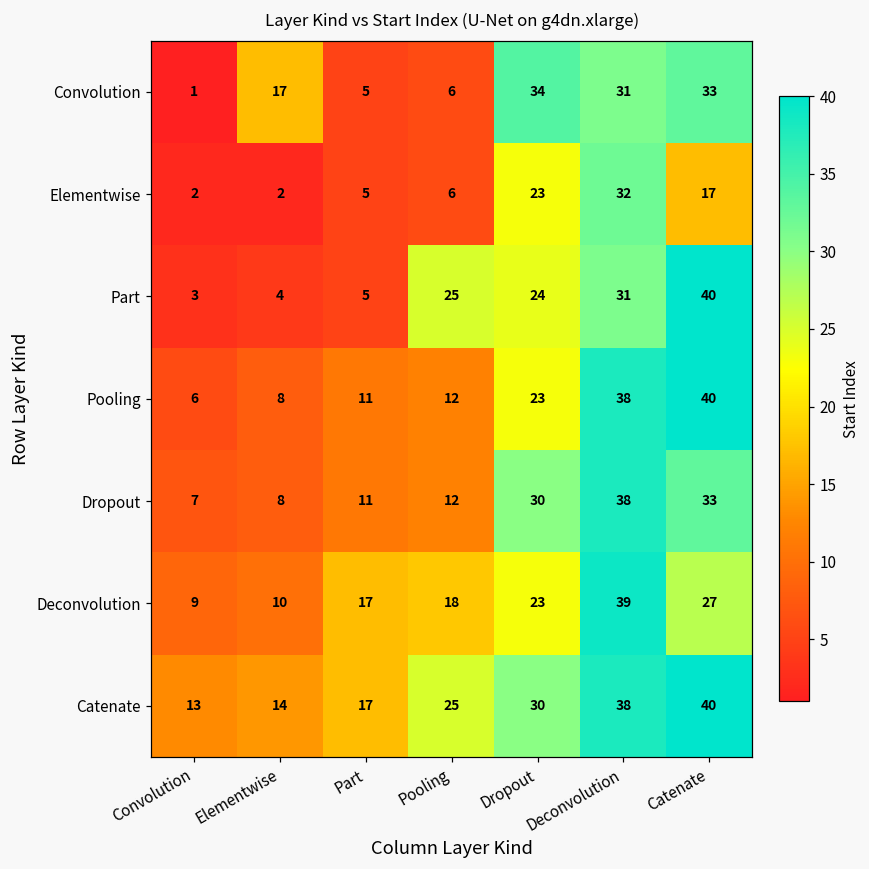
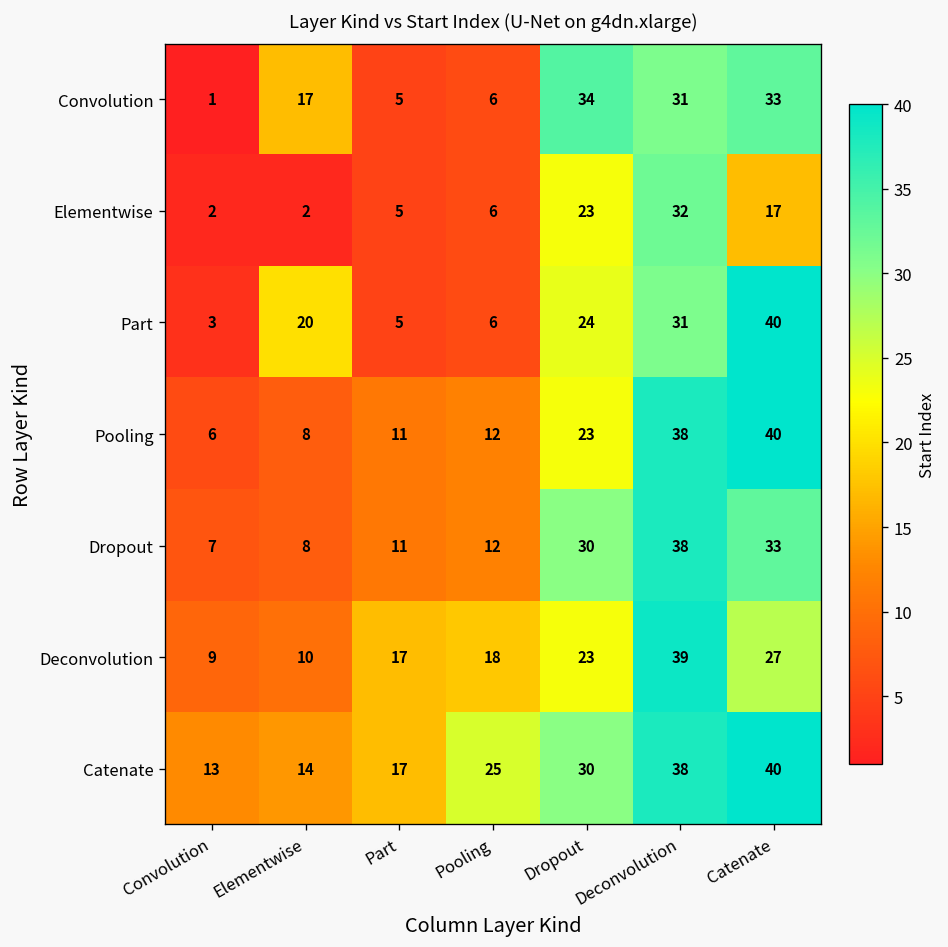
Part, Elementwise: 4 -> 20
Part, Pooling: 25 -> 6
